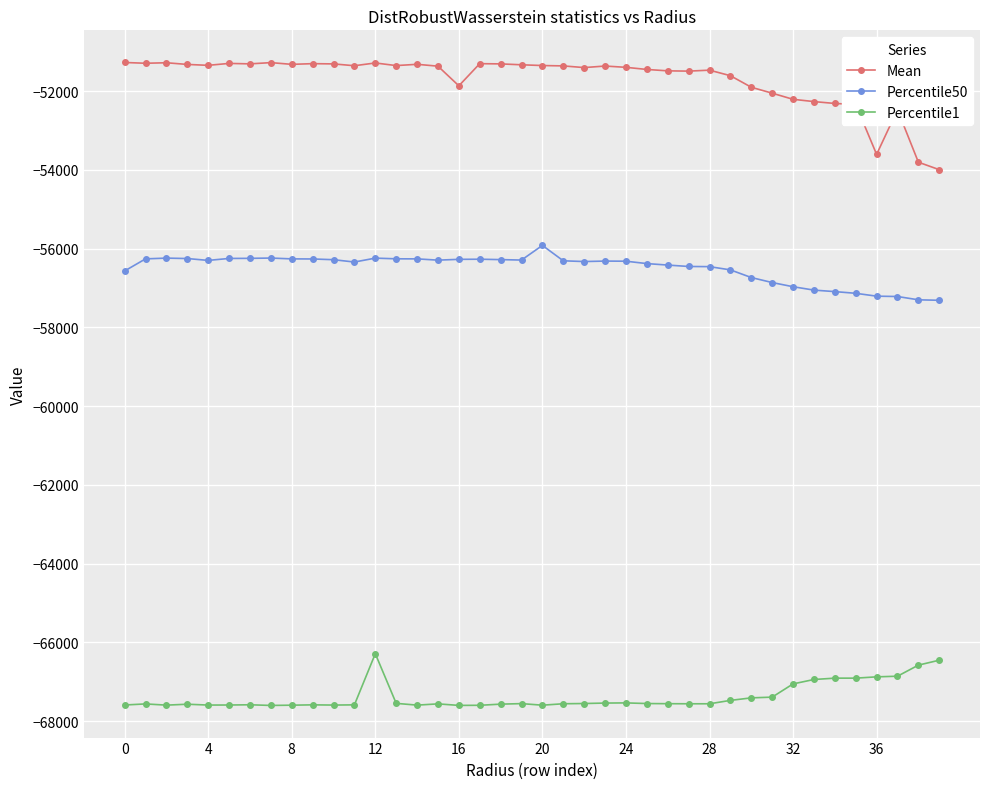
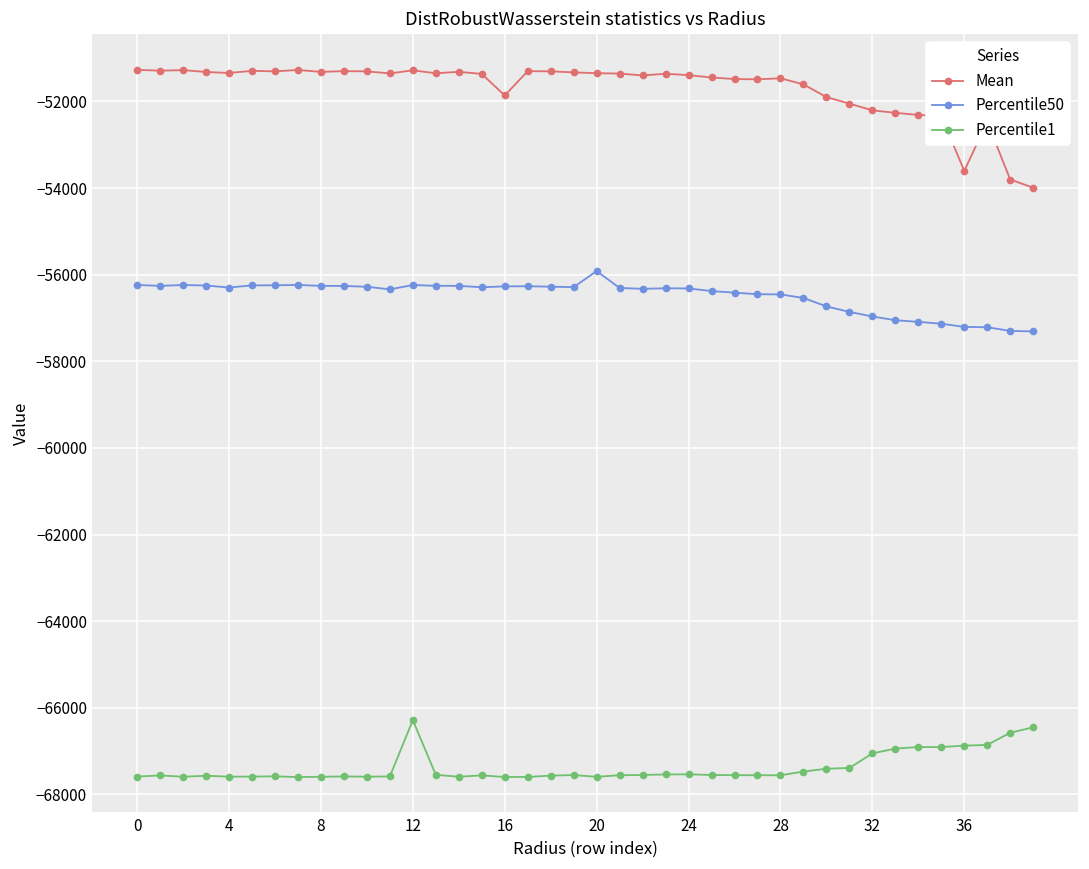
Percentile50, 0: -56600 -> -56200
